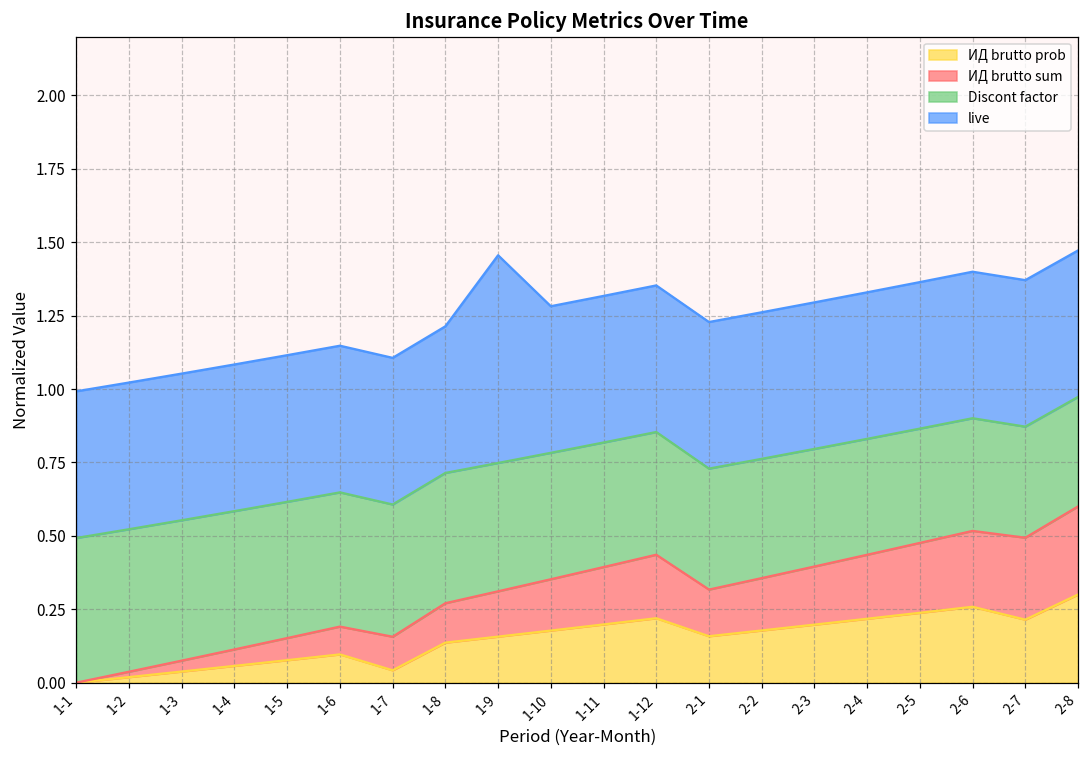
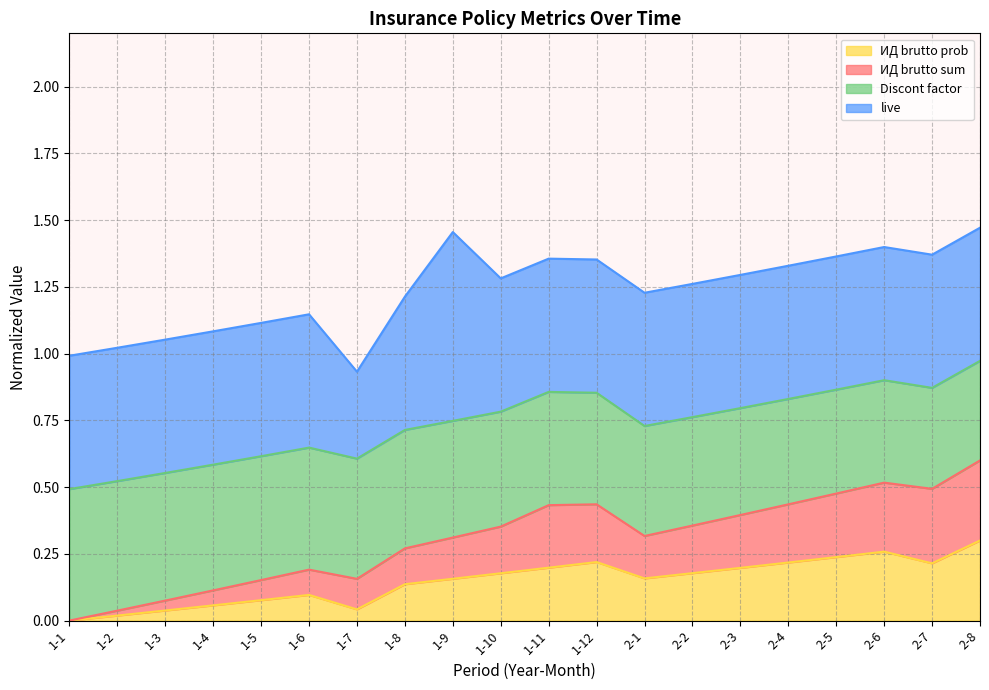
live, 1-7: 0.50 -> 0.33
ИД brutto sum, 1-11: 0.20 -> 0.23
